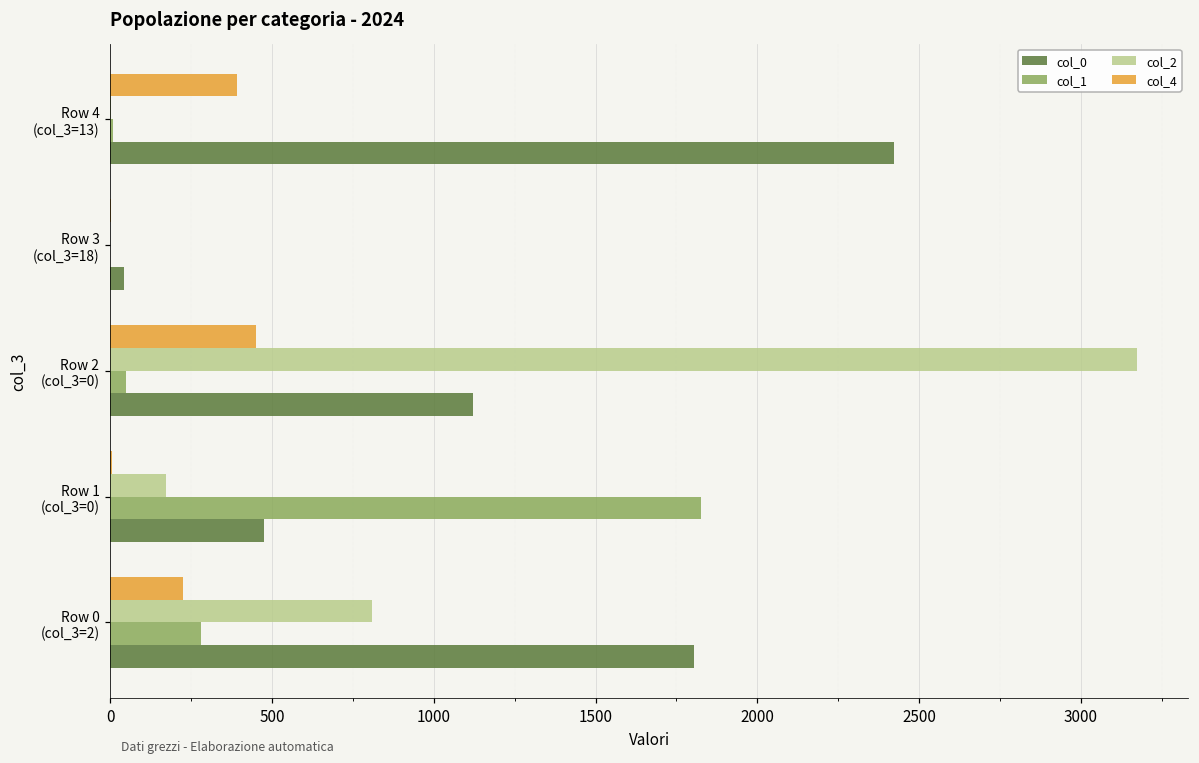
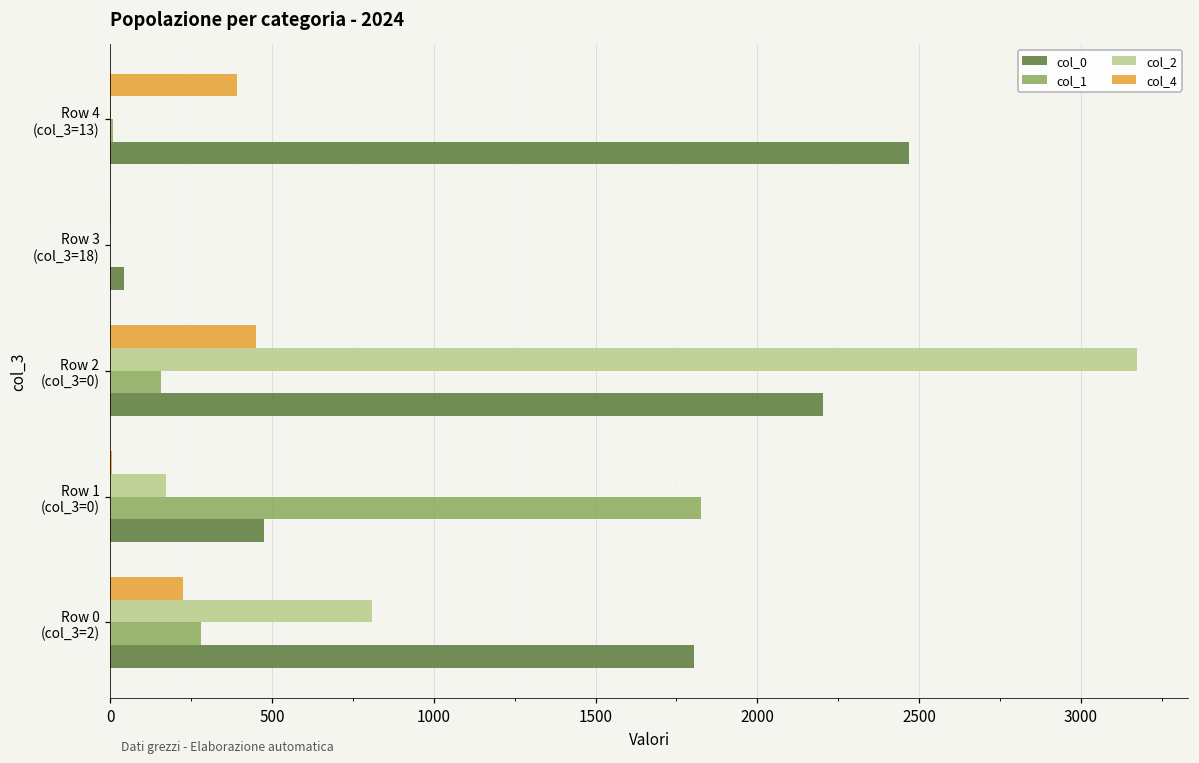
col_0, Row 4 (col_3=13): 2420 -> 2470
col_1, Row 2 (col_3=0): 50 -> 160
col_0, Row 2 (col_3=0): 1120 -> 2200
